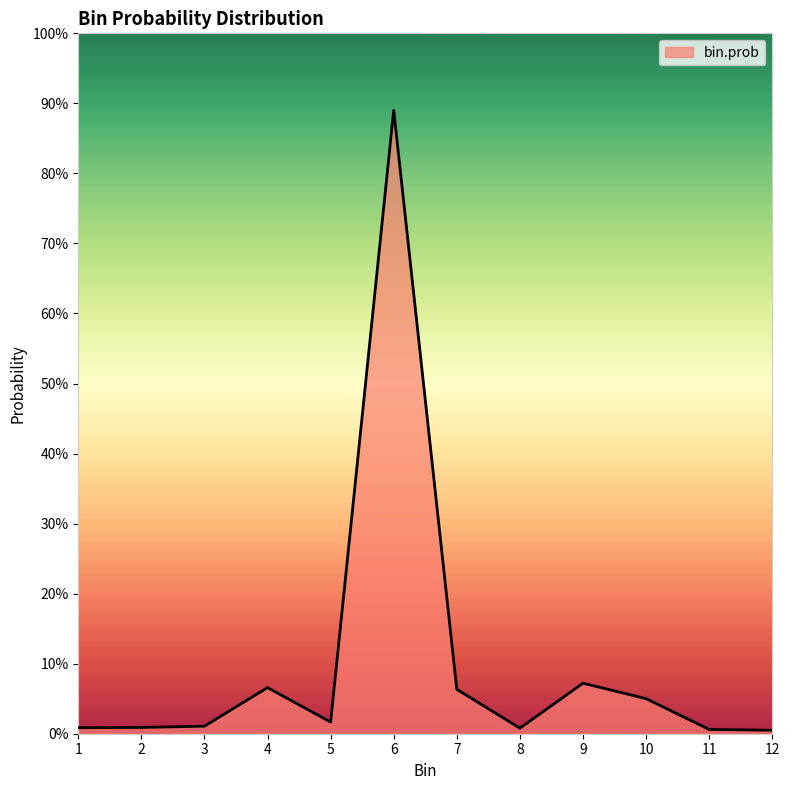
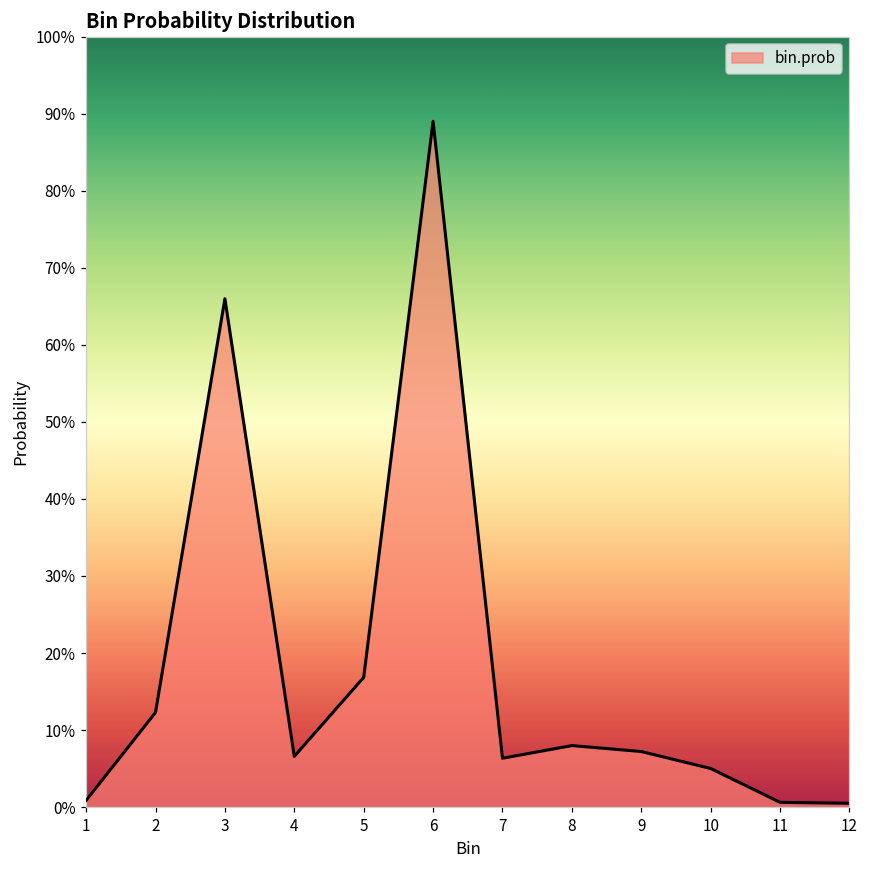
2: 1% -> 12%
3: 1% -> 66%
5: 2% -> 17%
8: 1% -> 8%
